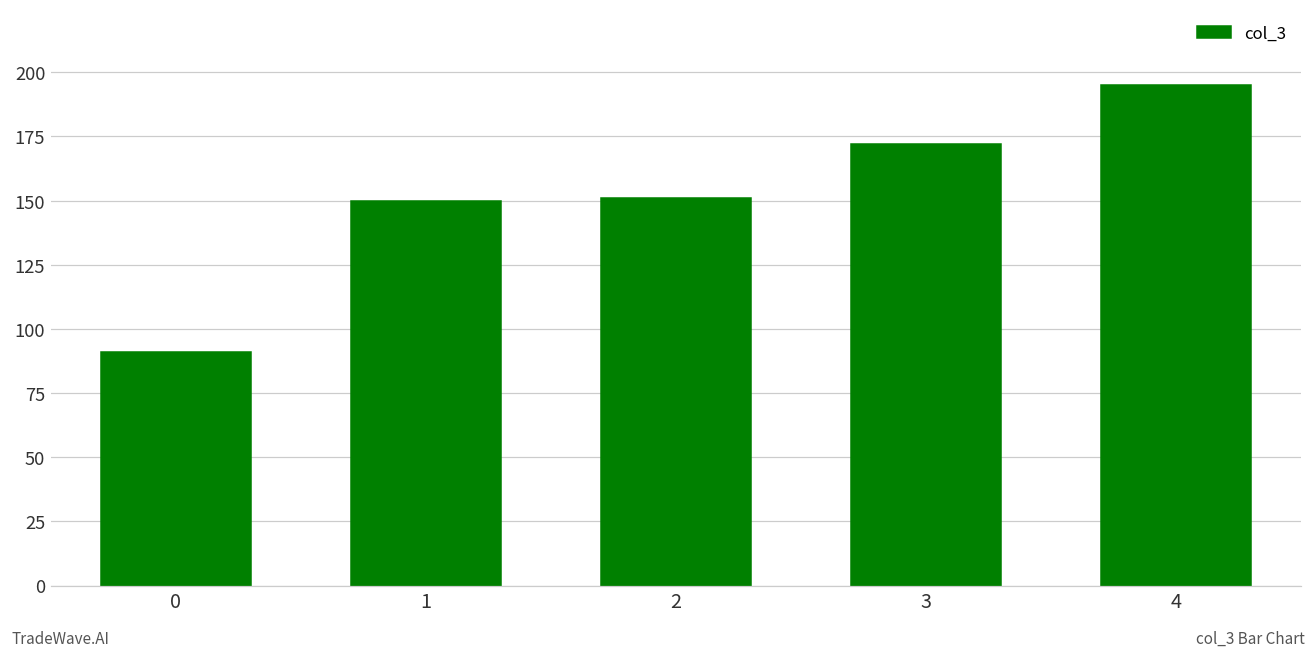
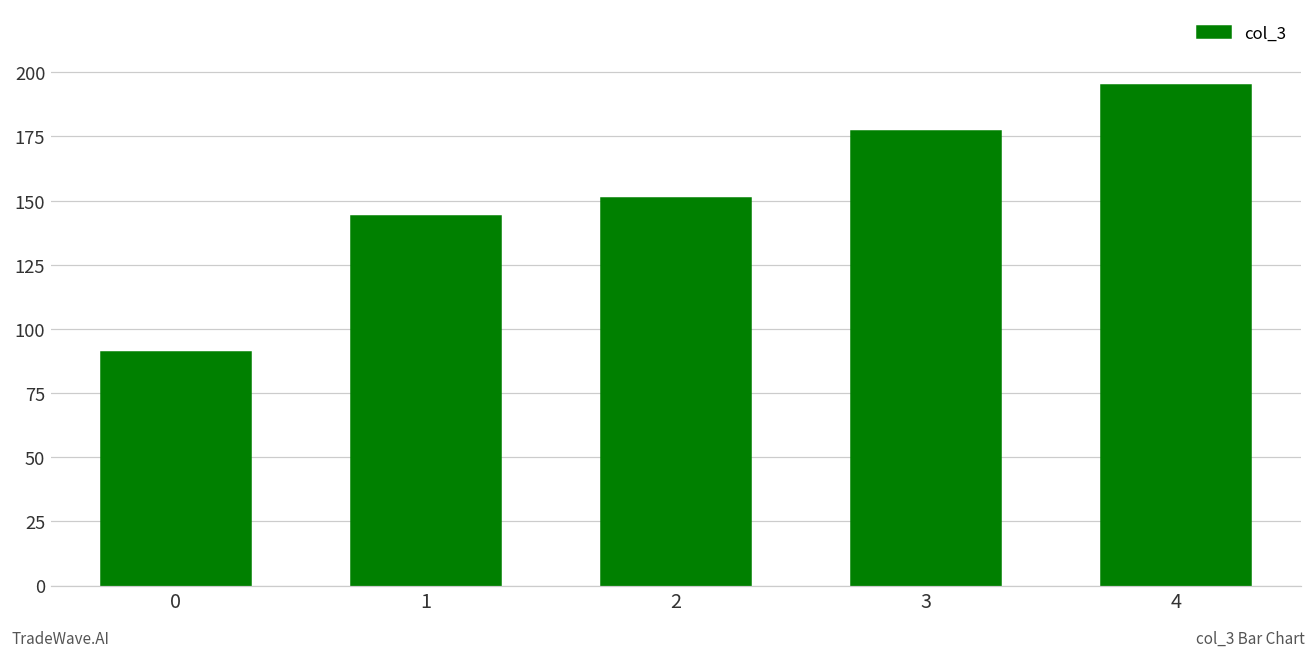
1: 150 -> 144
3: 172 -> 177
